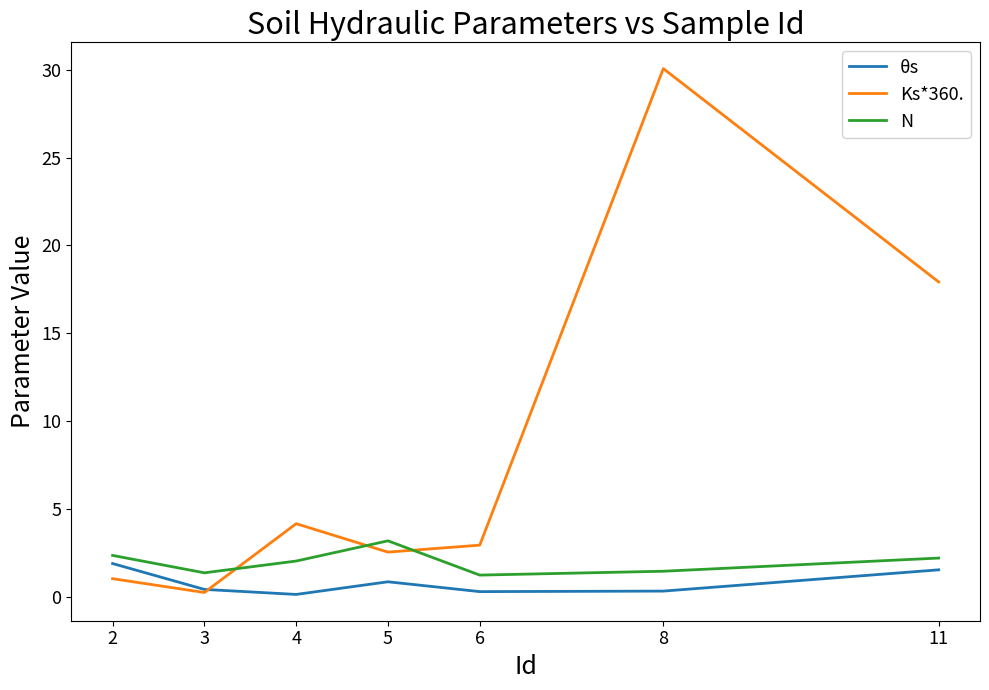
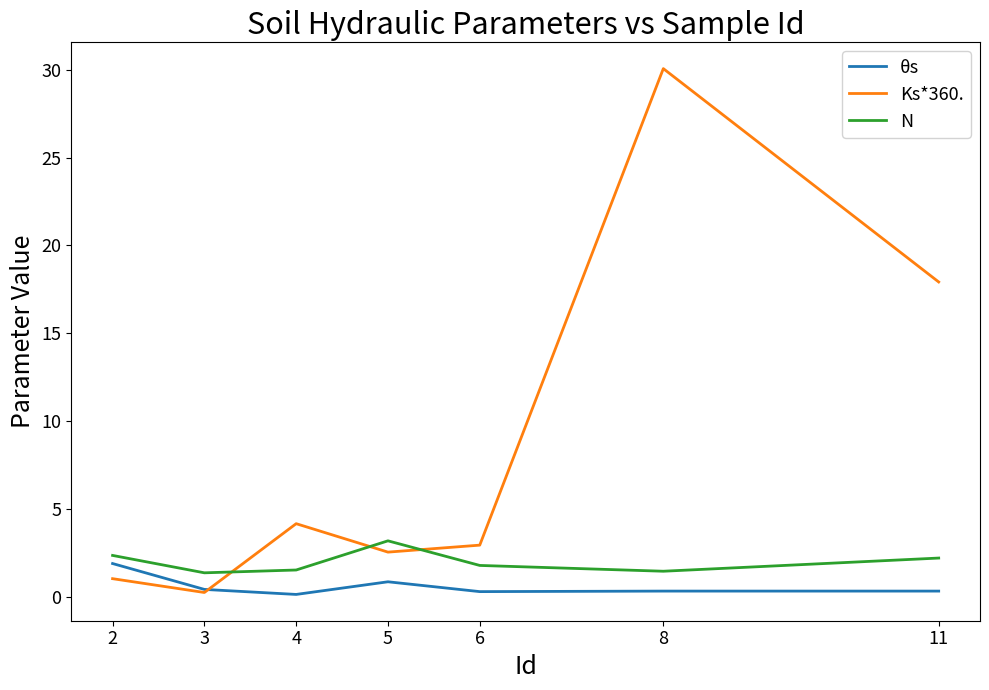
N, 4: 2.0 -> 1.5
N, 6: 1.2 -> 1.8
θs, 11: 1.5 -> 0.3
